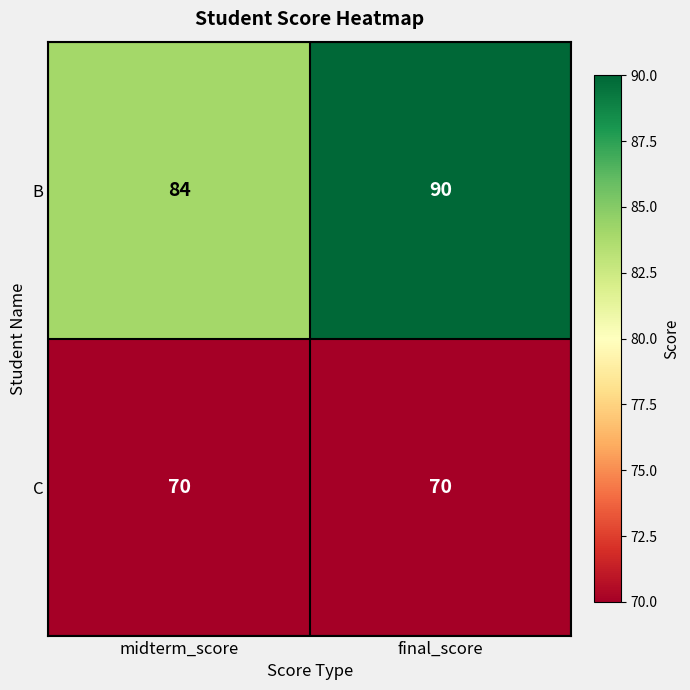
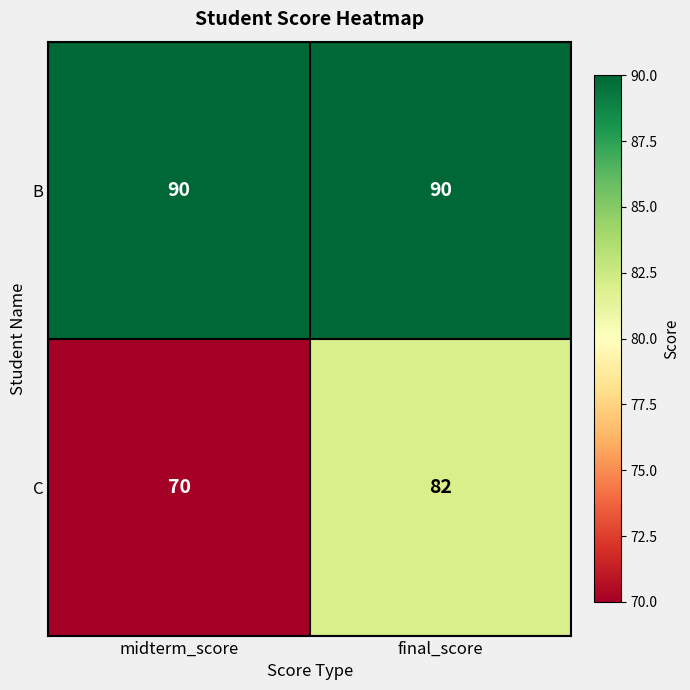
B, midterm_score: 84 -> 90
C, final_score: 70 -> 82
